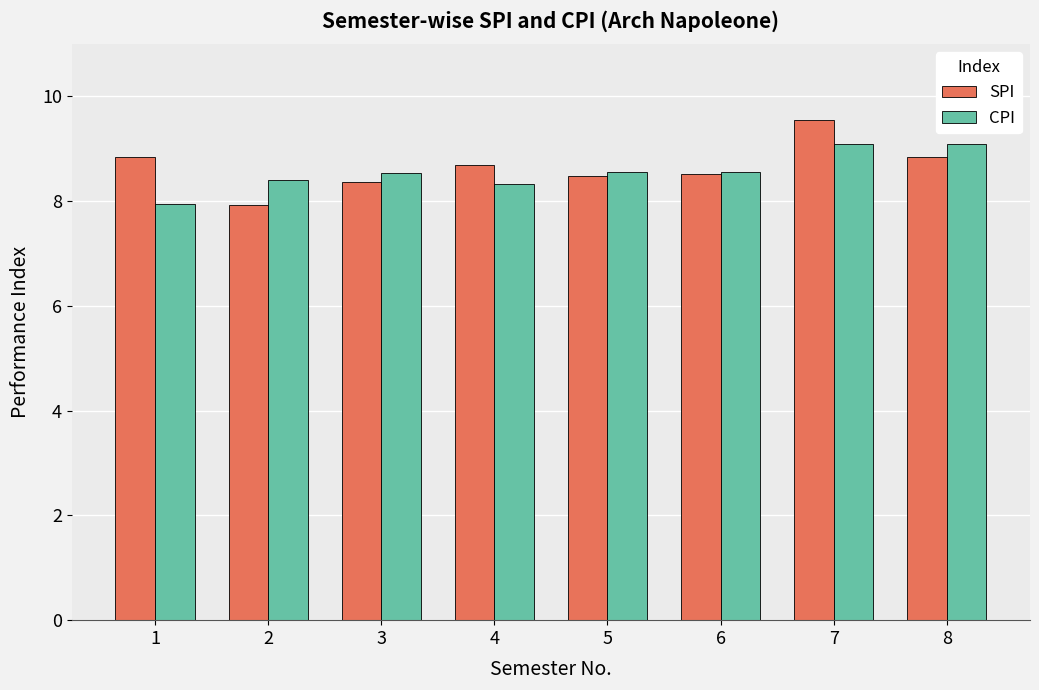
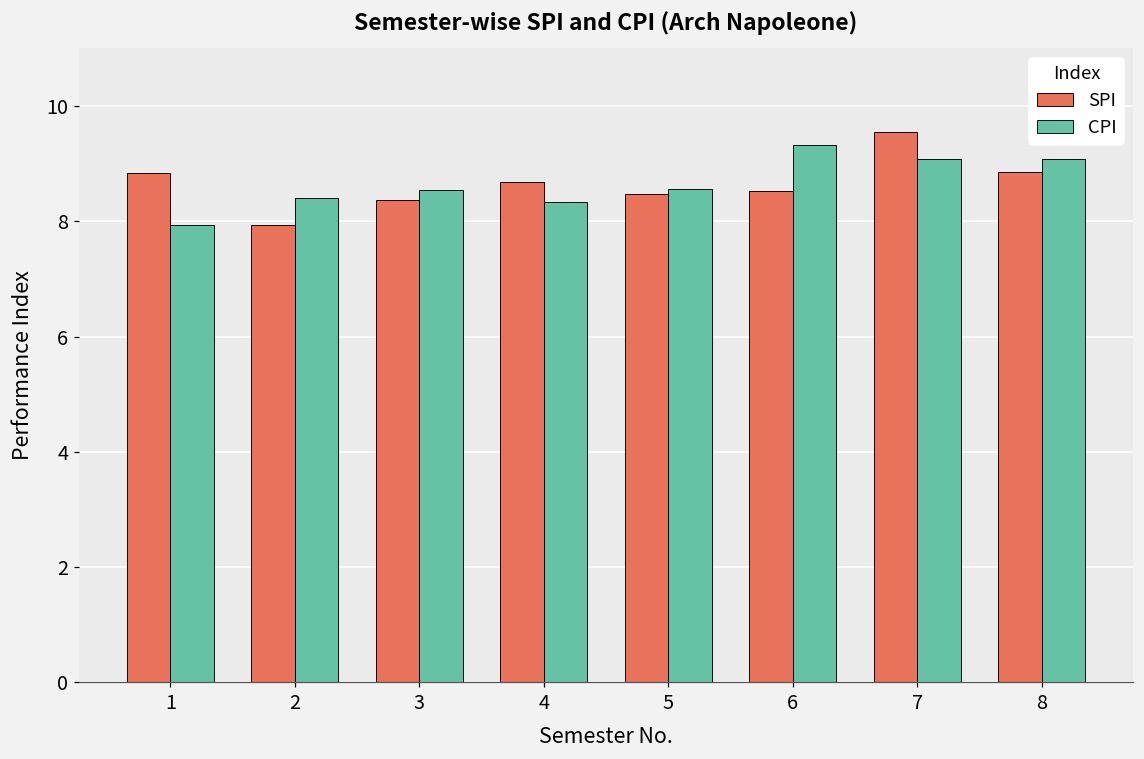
CPI, 6: 8.6 -> 9.3
